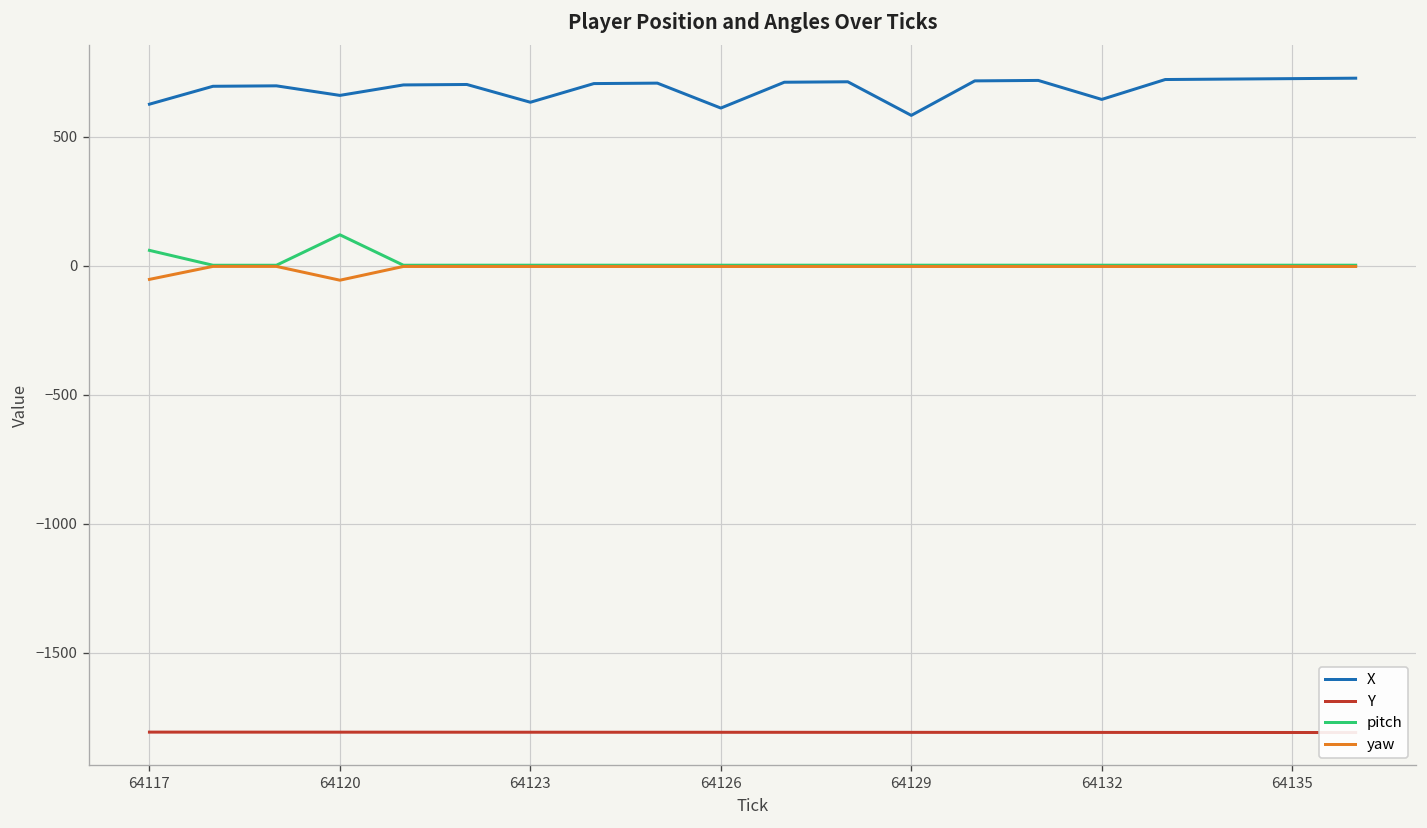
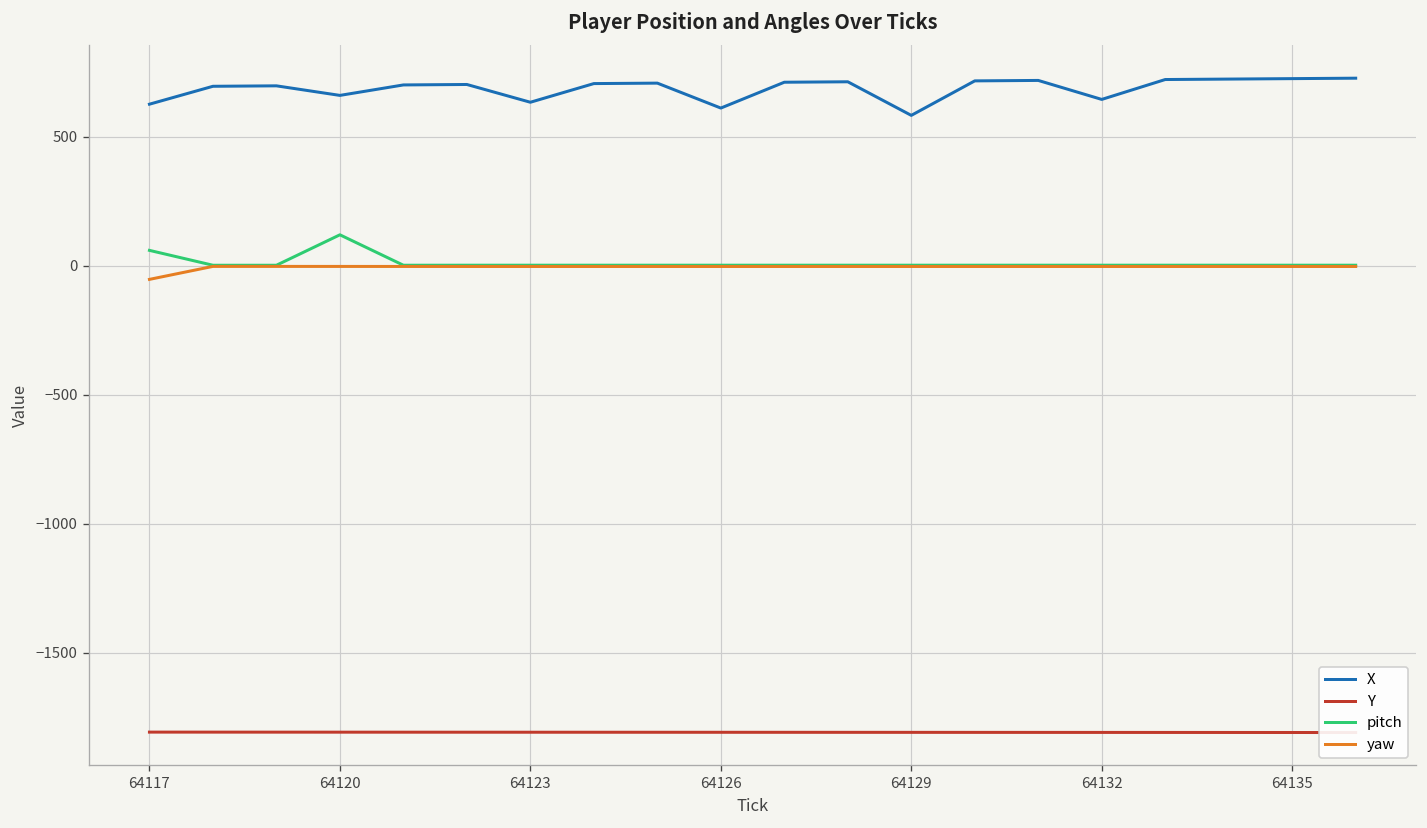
yaw, 64120: -60 -> 0
